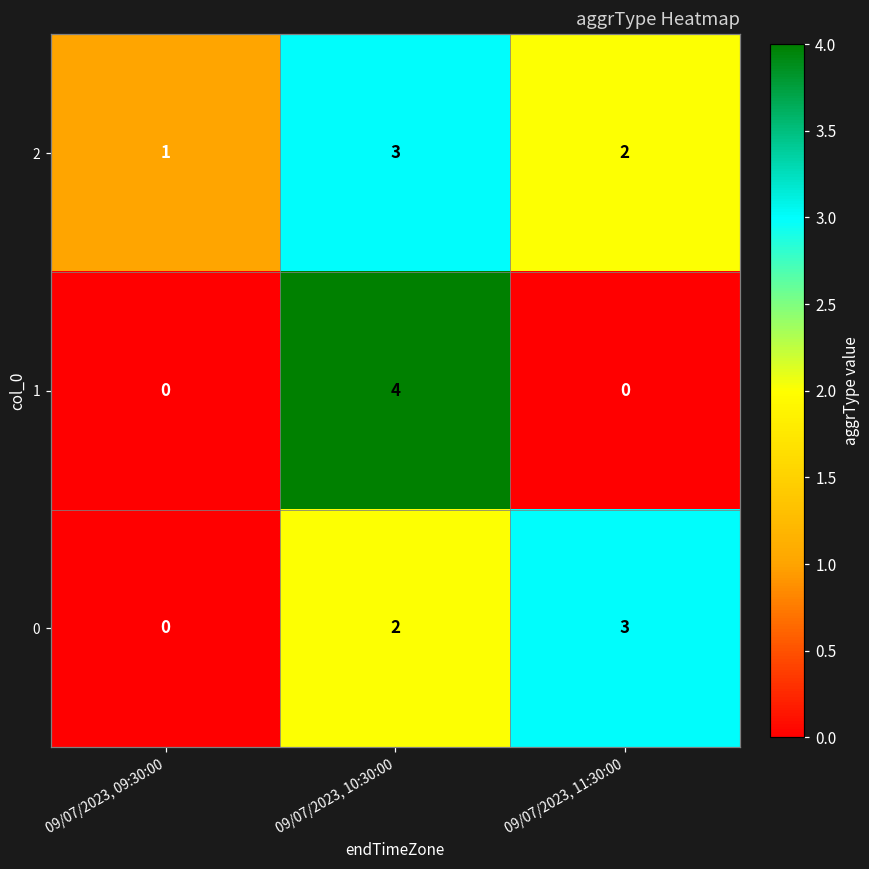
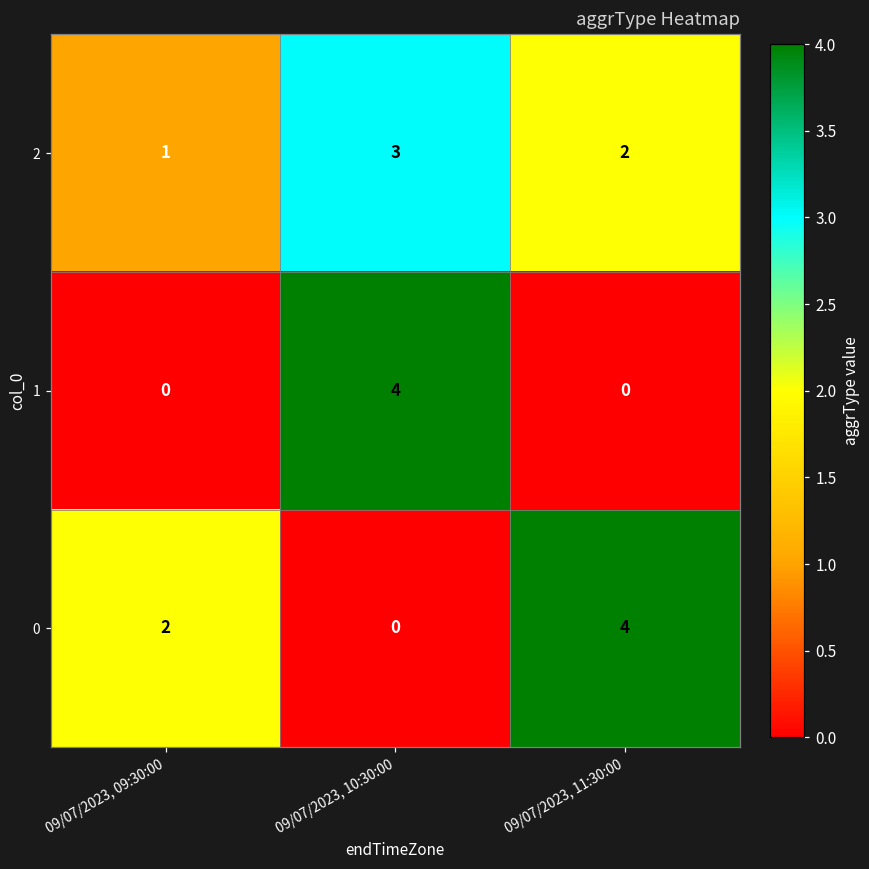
0, 09/07/2023, 09:30:00: 0 -> 2
0, 09/07/2023, 10:30:00: 2 -> 0
0, 09/07/2023, 11:30:00: 3 -> 4
